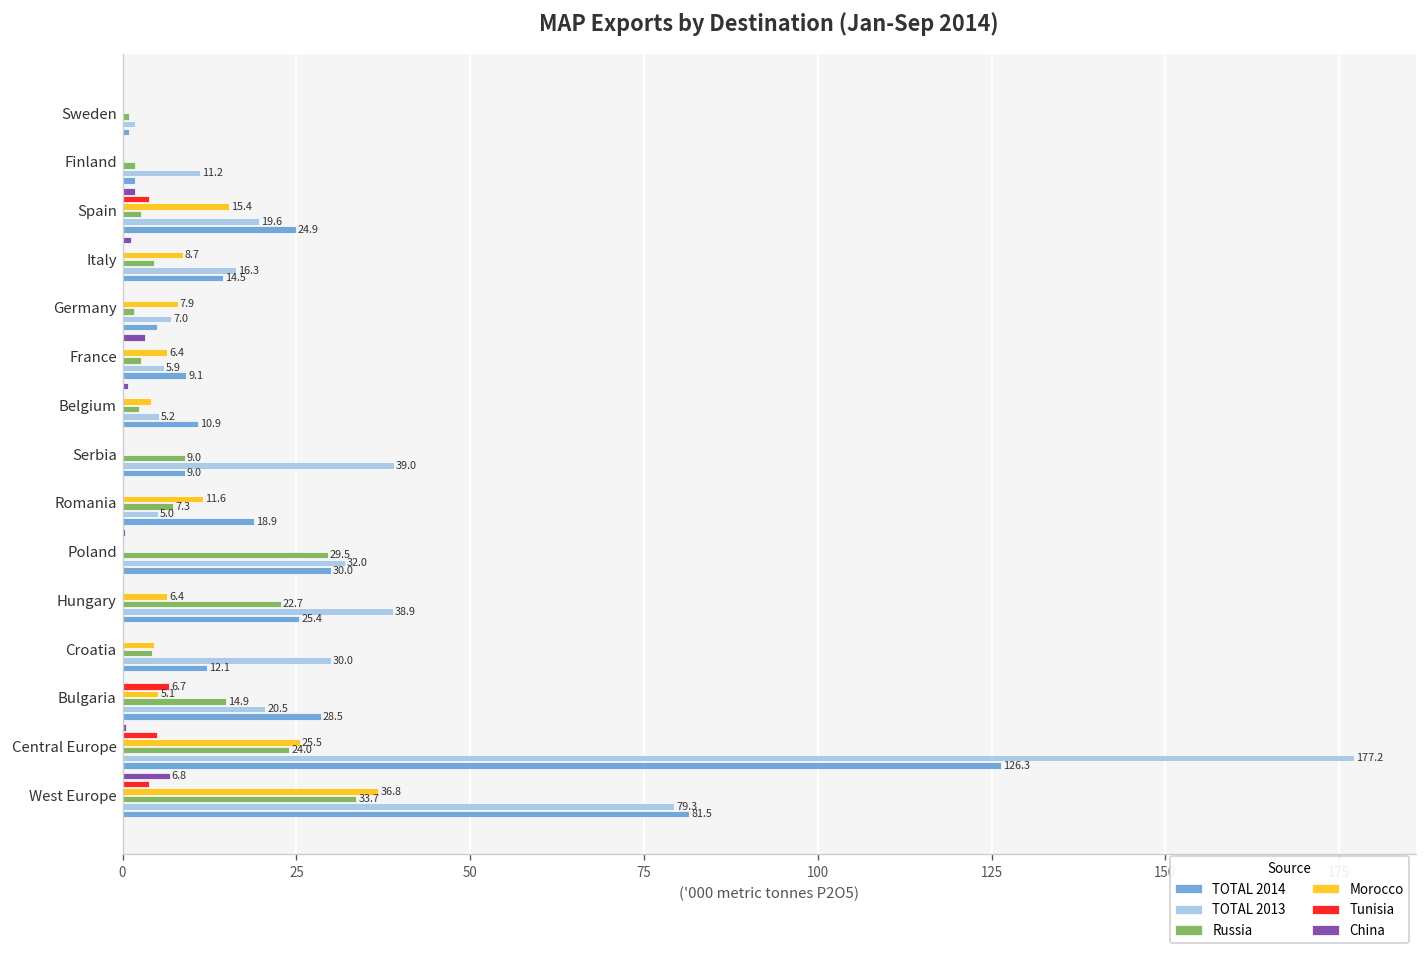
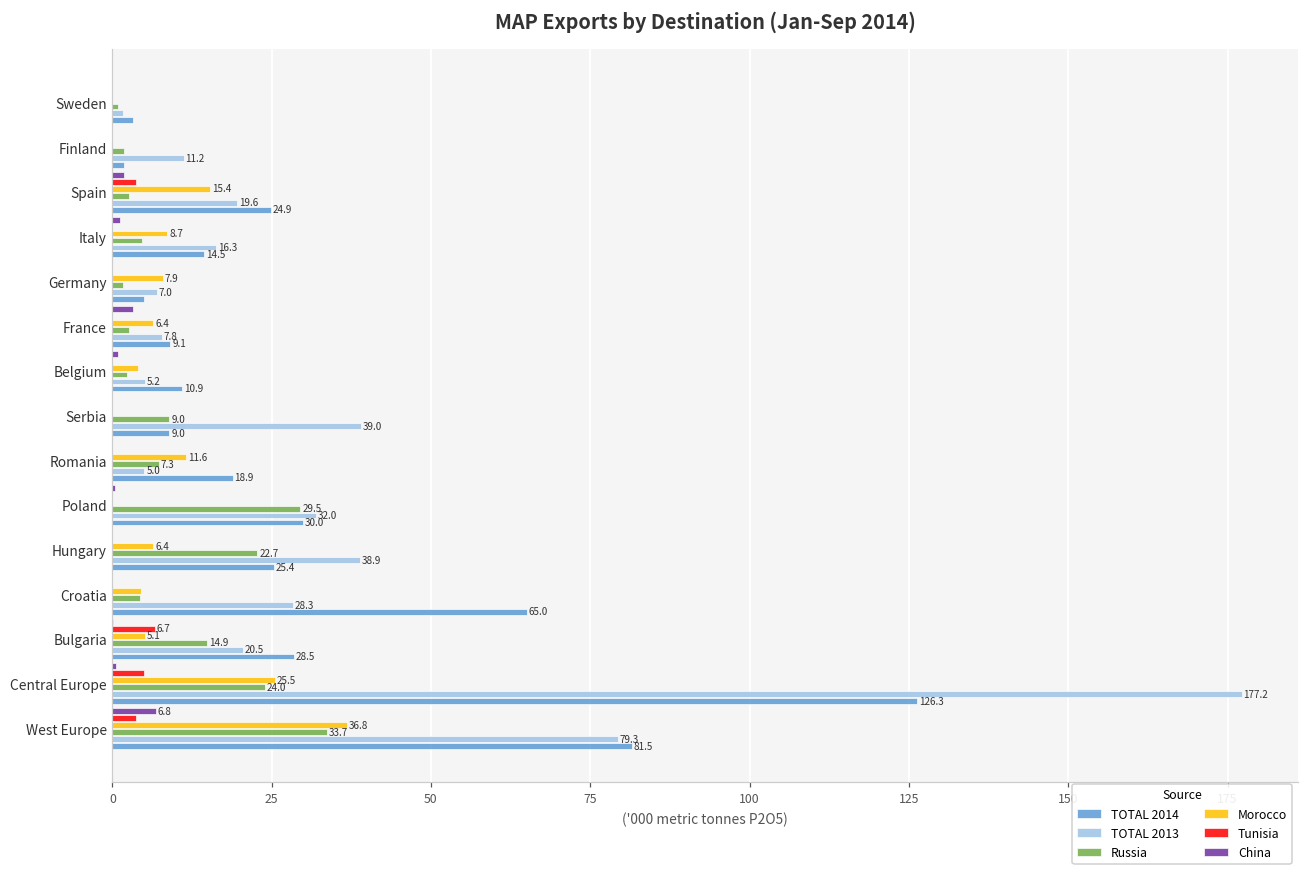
TOTAL 2014, Sweden: 1 -> 3
TOTAL 2013, France: 5.9 -> 7.8
TOTAL 2013, Croatia: 30.0 -> 28.3
TOTAL 2014, Croatia: 12.1 -> 65.0
